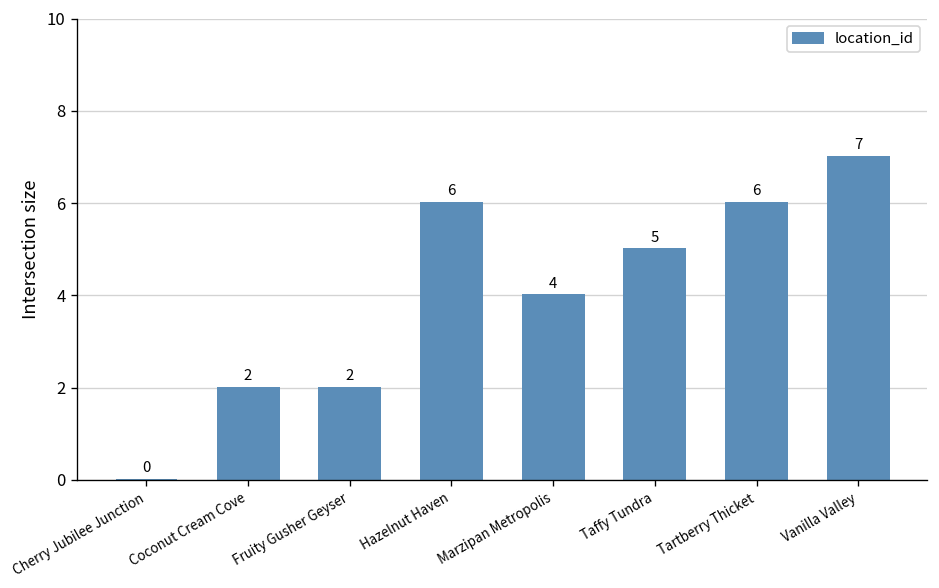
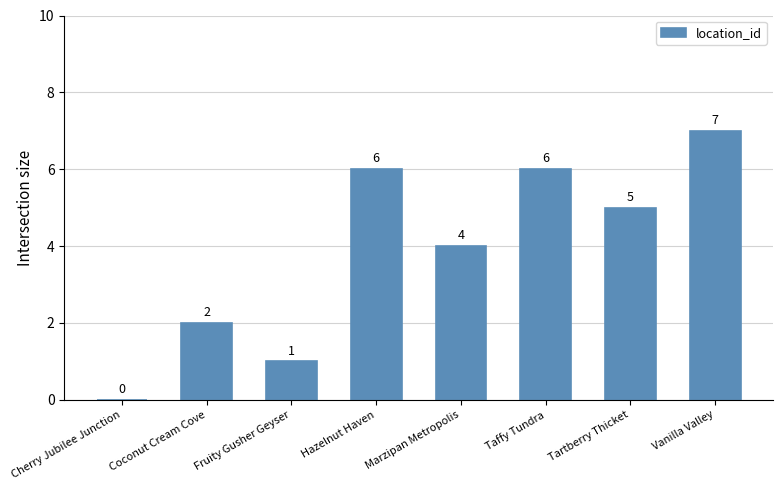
Fruity Gusher Geyser: 2 -> 1
Taffy Tundra: 5 -> 6
Tartberry Thicket: 6 -> 5
